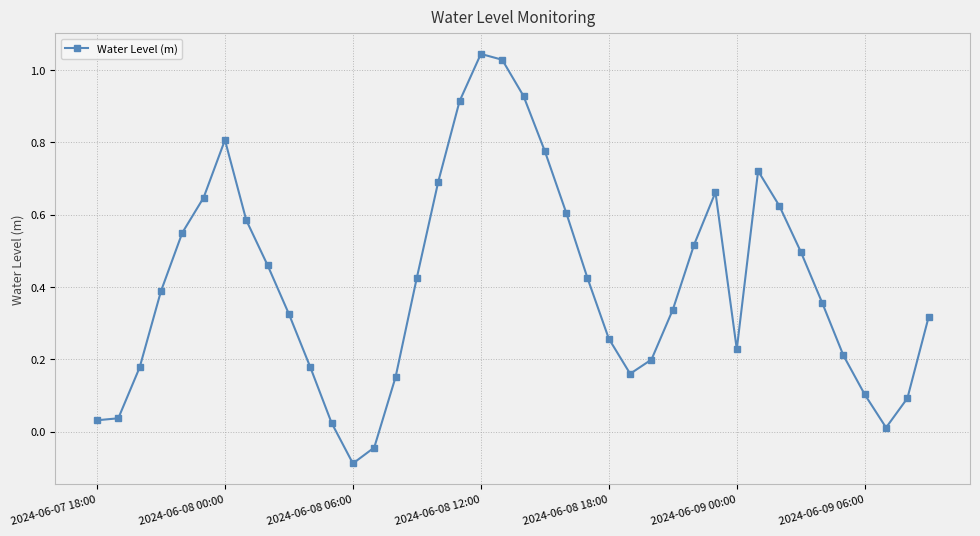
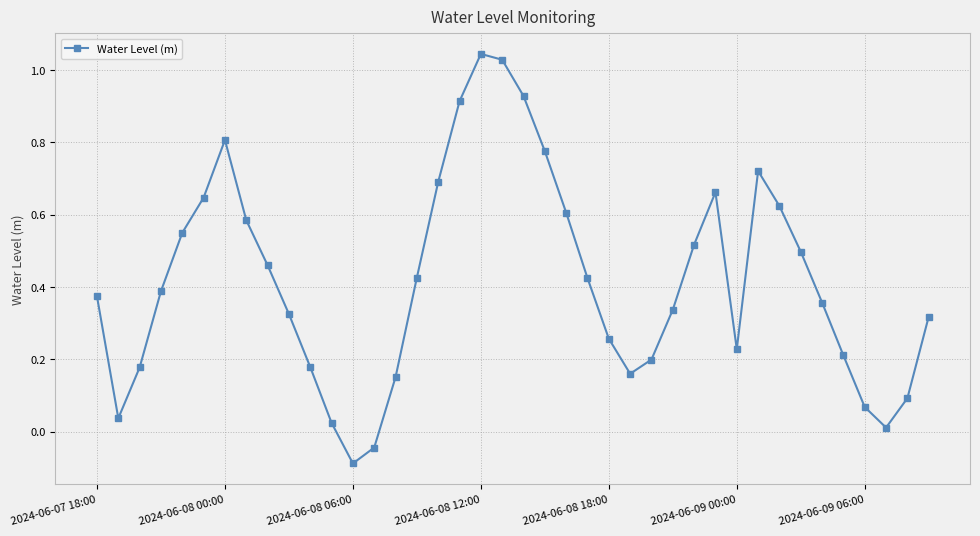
2024-06-07 18:00: 0.03 -> 0.37
2024-06-09 06:00: 0.10 -> 0.07
